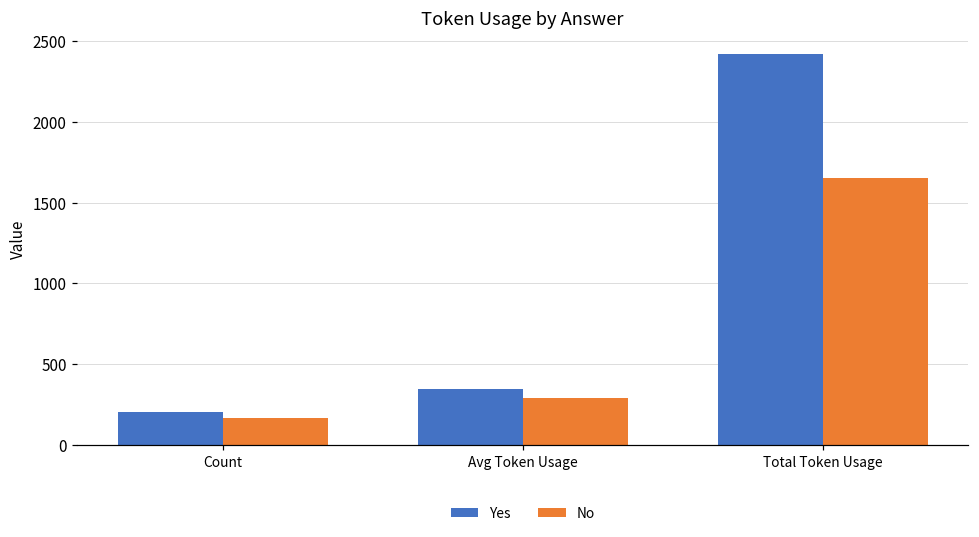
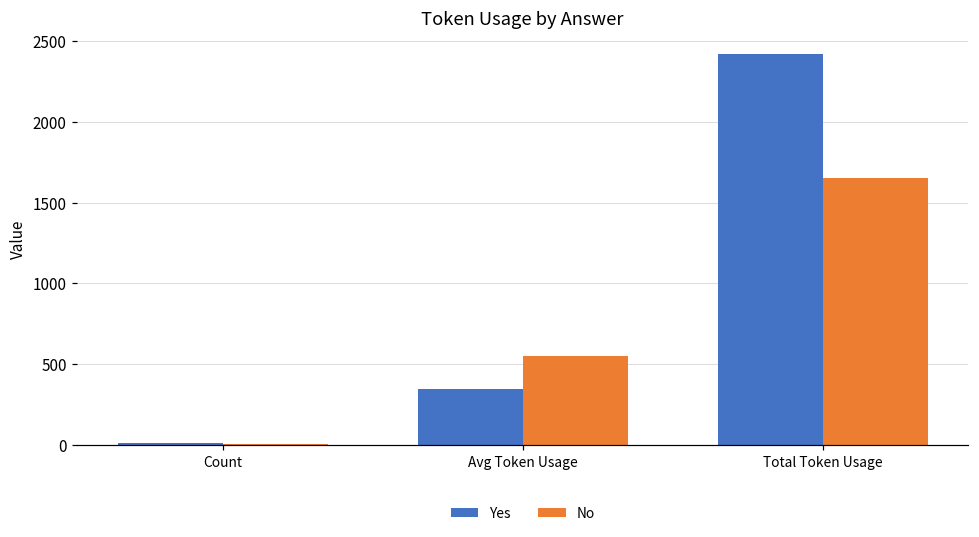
Yes, Count: 200 -> 10
No, Count: 160 -> 0
No, Avg Token Usage: 290 -> 550
